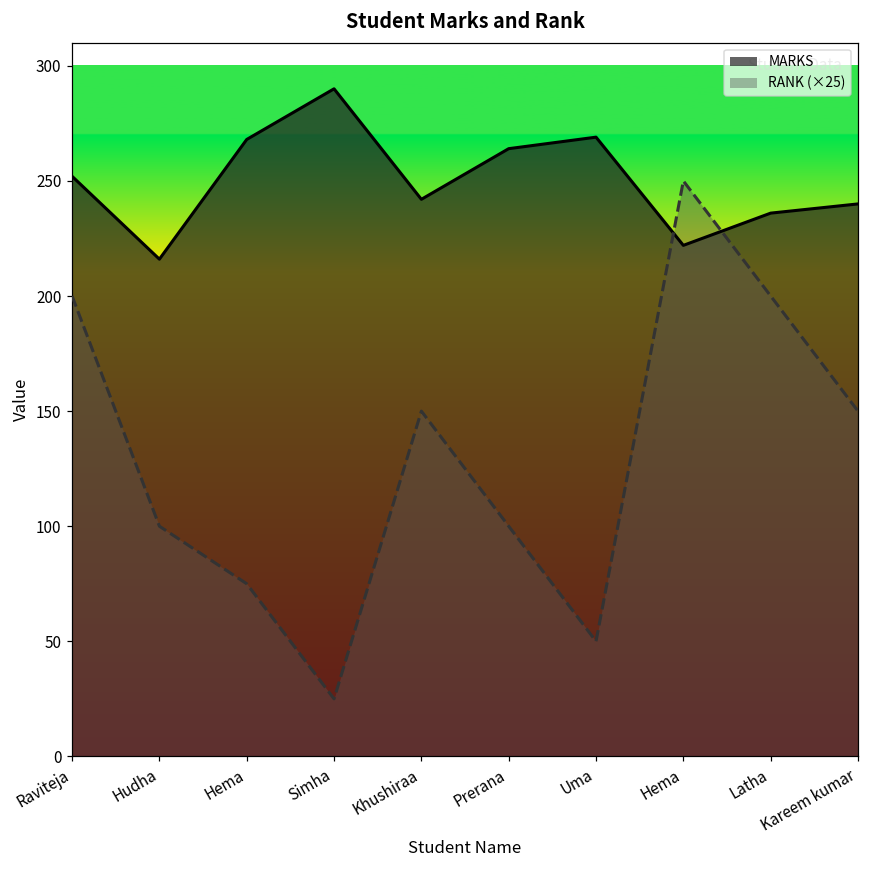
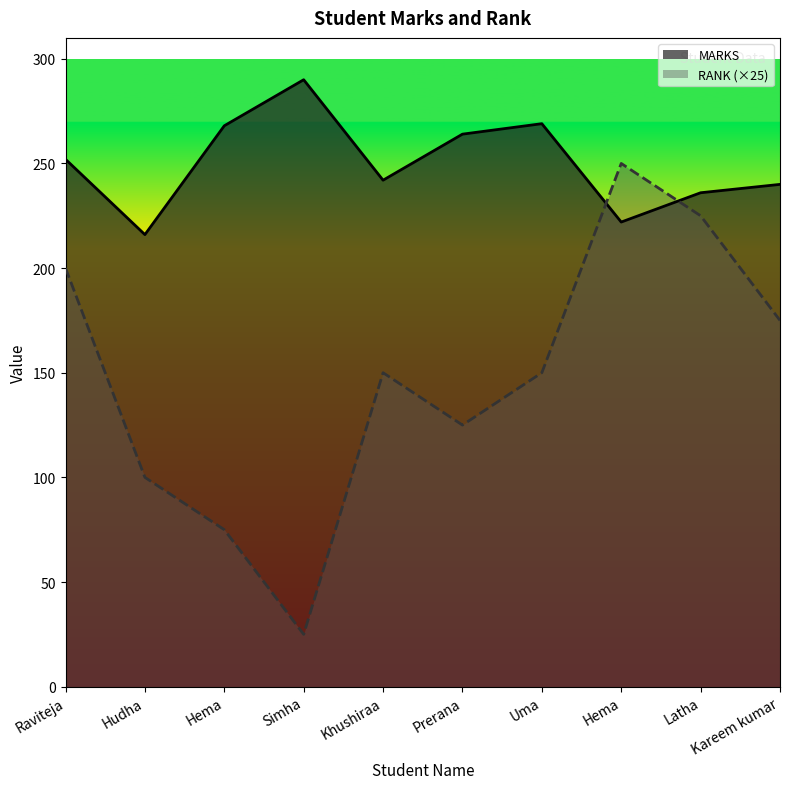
RANK (×25), Prerana: 100 -> 125
RANK (×25), Uma: 50 -> 150
RANK (×25), Latha: 200 -> 225
RANK (×25), Kareem kumar: 150 -> 175
